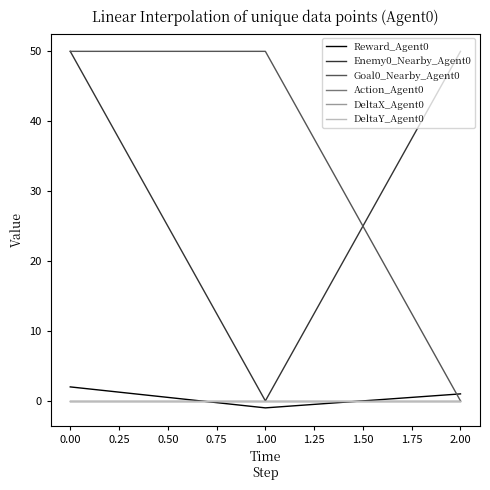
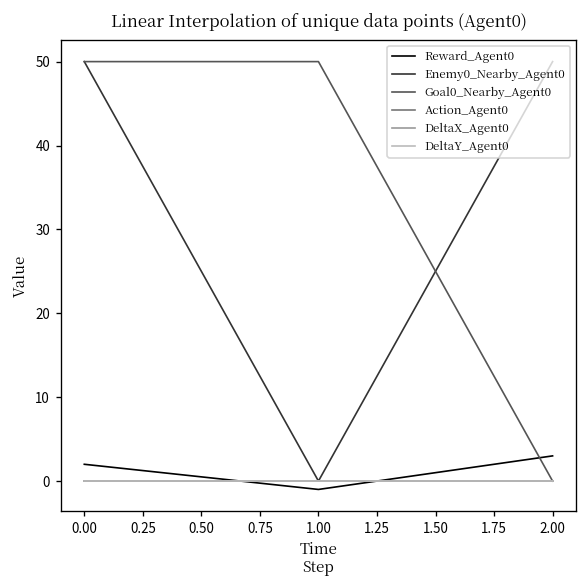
Reward_Agent0, 2.00: 1 -> 3
